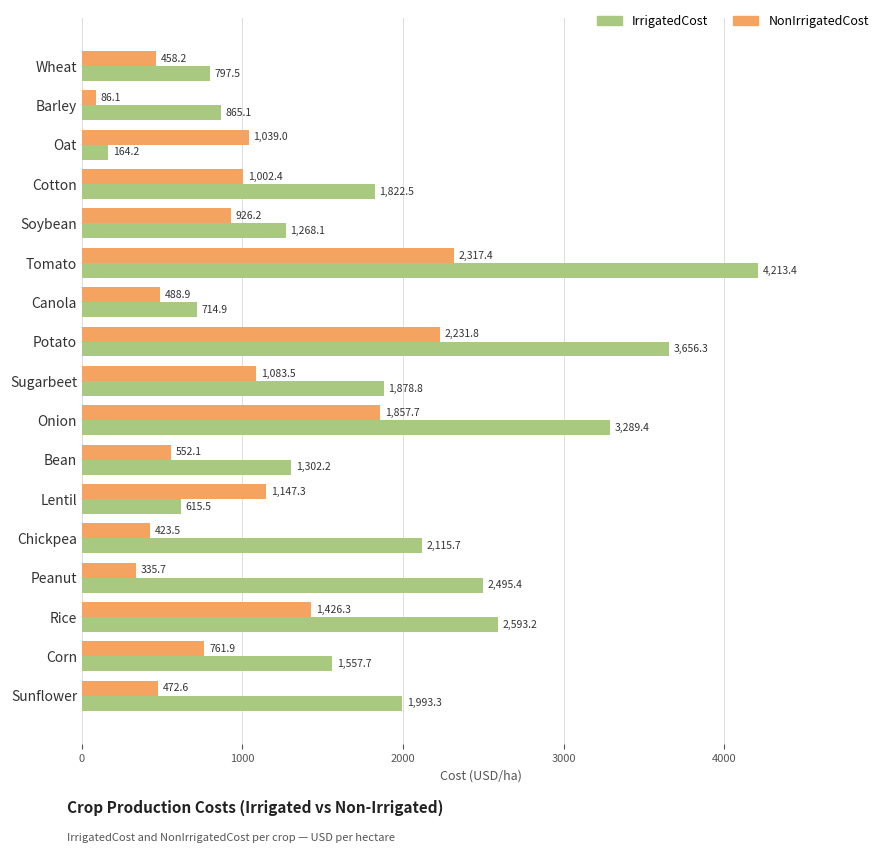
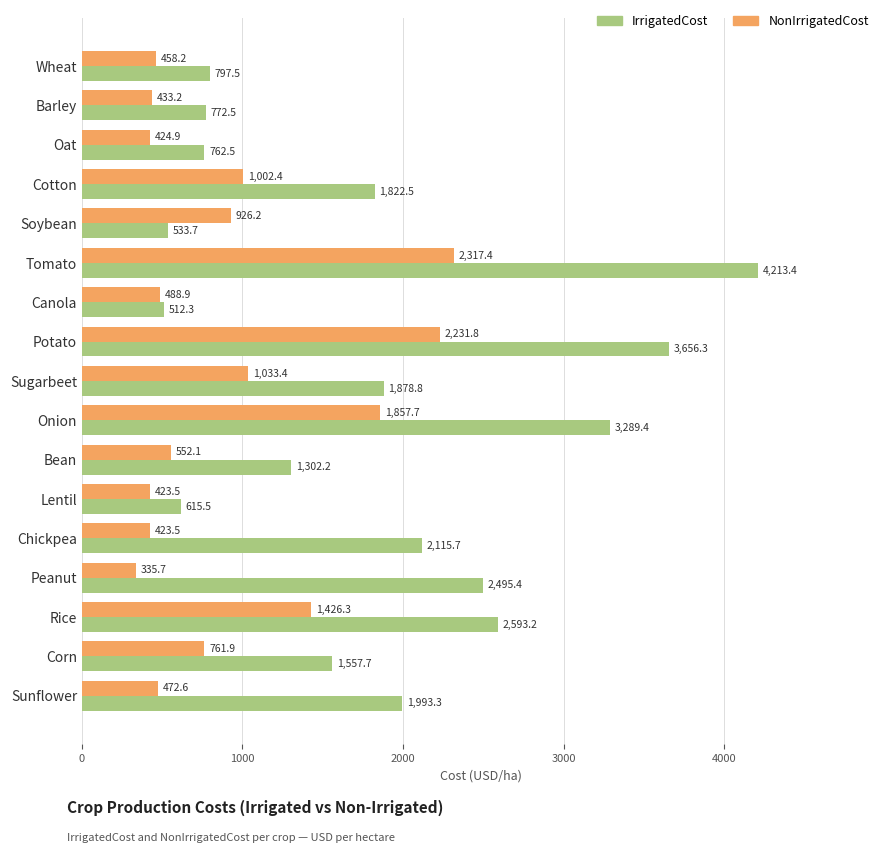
NonIrrigatedCost, Barley: 86.1 -> 433.2
IrrigatedCost, Barley: 865.1 -> 772.5
NonIrrigatedCost, Oat: 1,039.0 -> 424.9
IrrigatedCost, Oat: 164.2 -> 762.5
IrrigatedCost, Soybean: 1,268.1 -> 533.7
IrrigatedCost, Canola: 714.9 -> 512.3
NonIrrigatedCost, Sugarbeet: 1,083.5 -> 1,033.4
NonIrrigatedCost, Lentil: 1,147.3 -> 423.5
